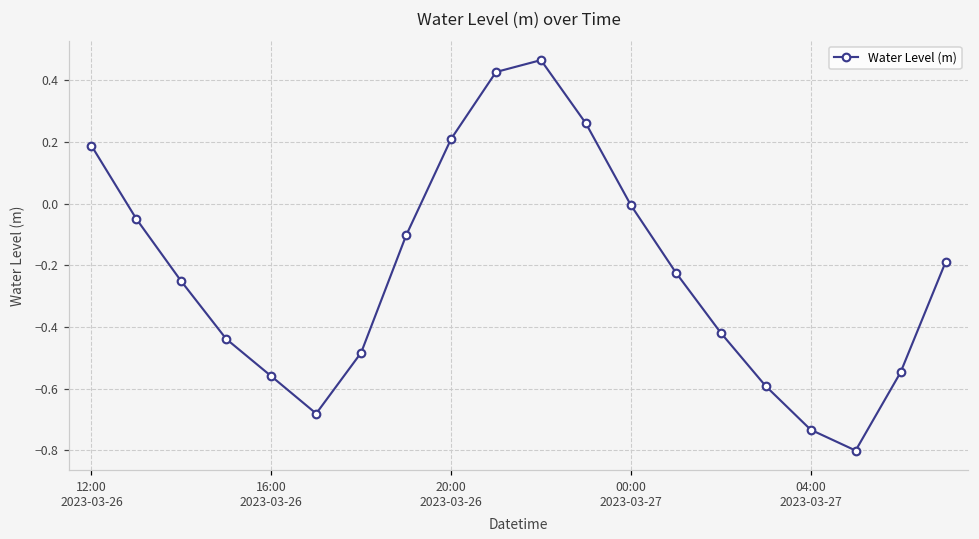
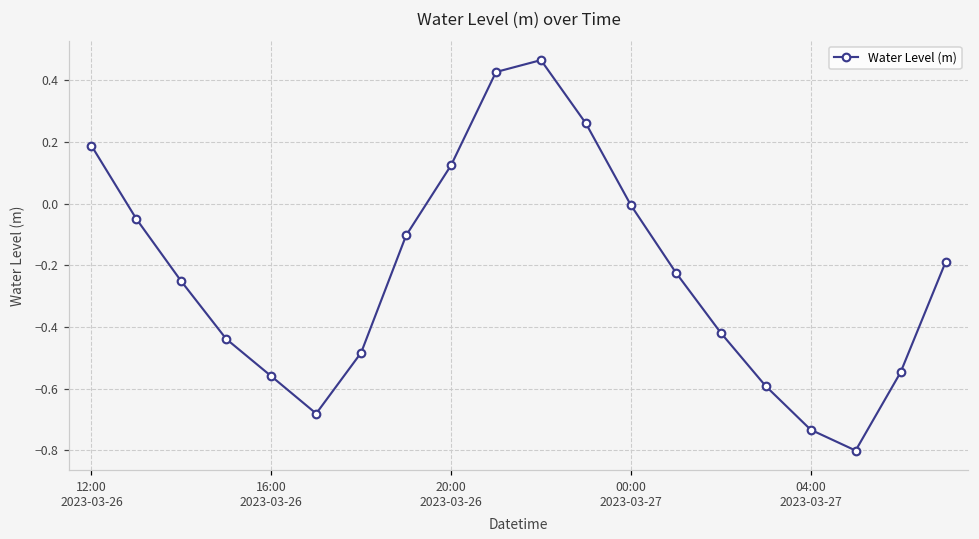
20:00 2023-03-26: 0.21 -> 0.12
